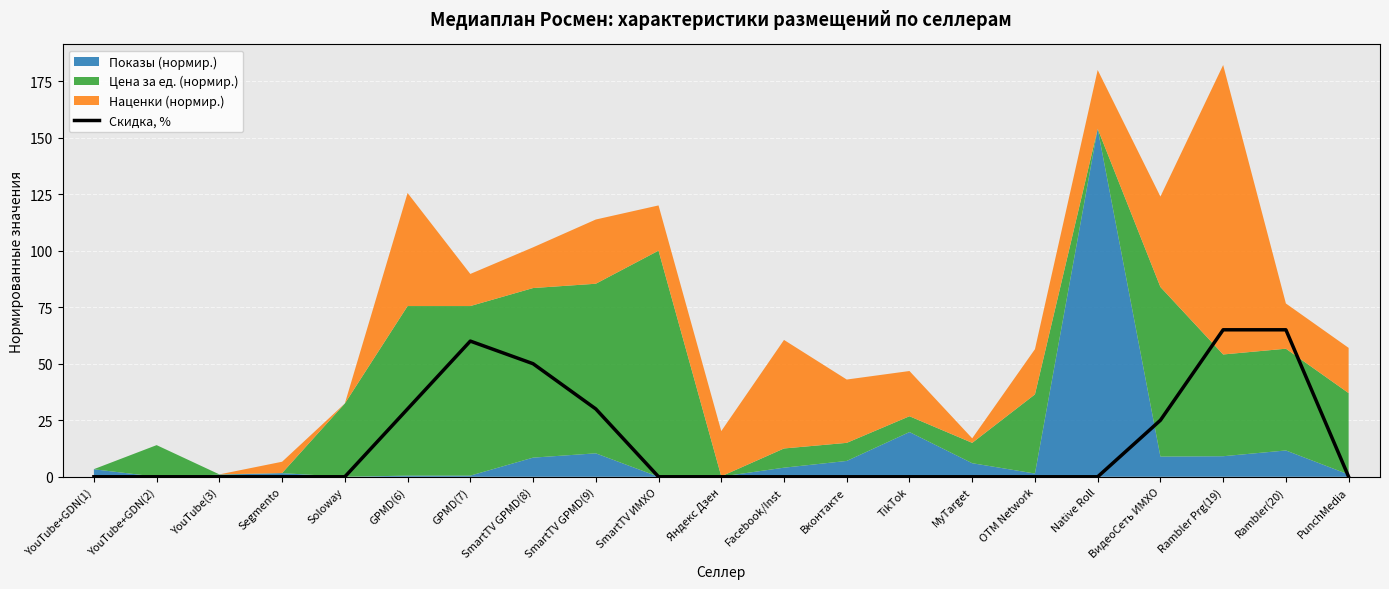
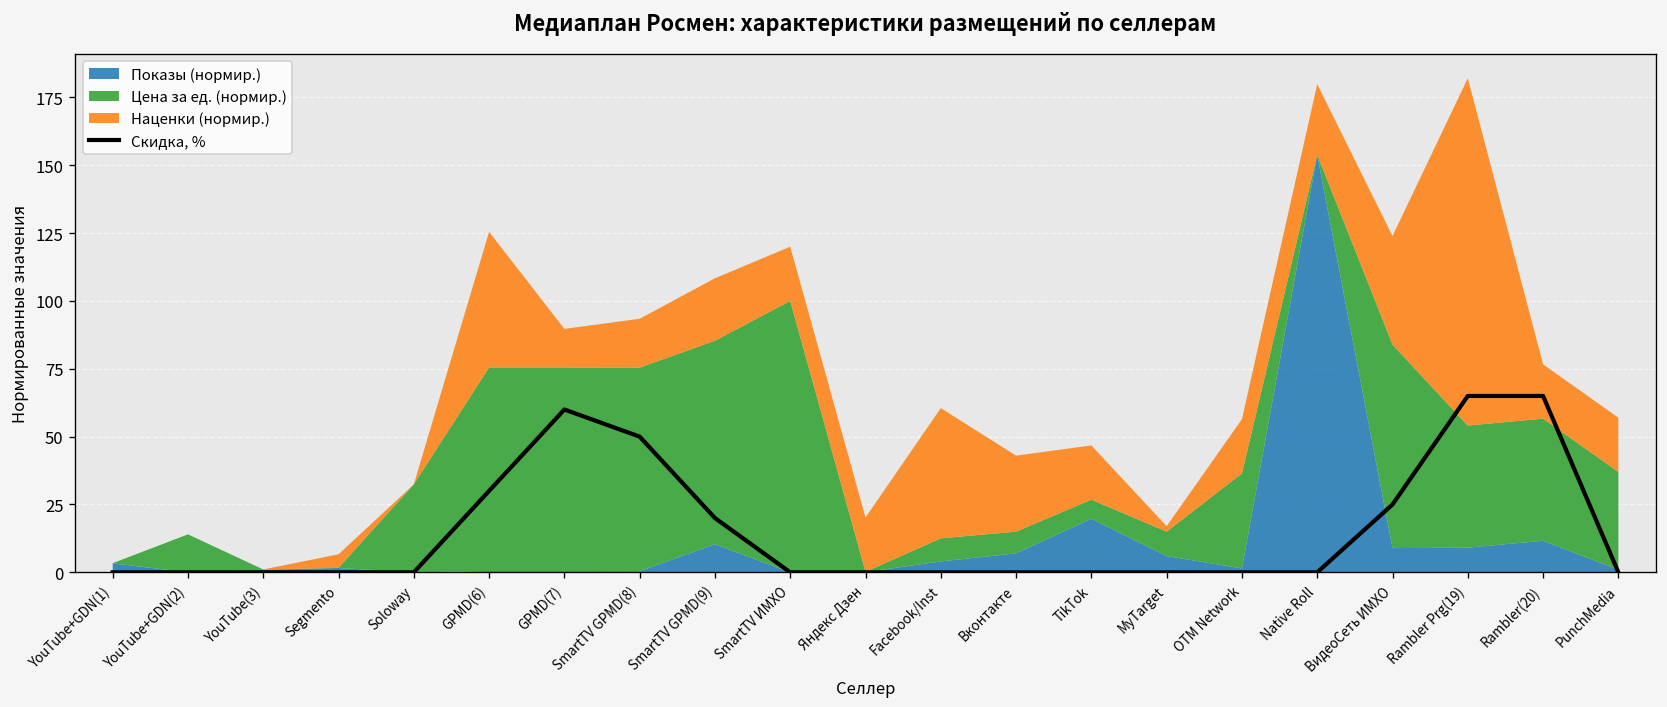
Показы (нормир.), SmartTV GPMD(8): 8 -> 0
Скидка, %, SmartTV GPMD(9): 30 -> 20
Наценки (нормир.), SmartTV GPMD(9): 28 -> 23
